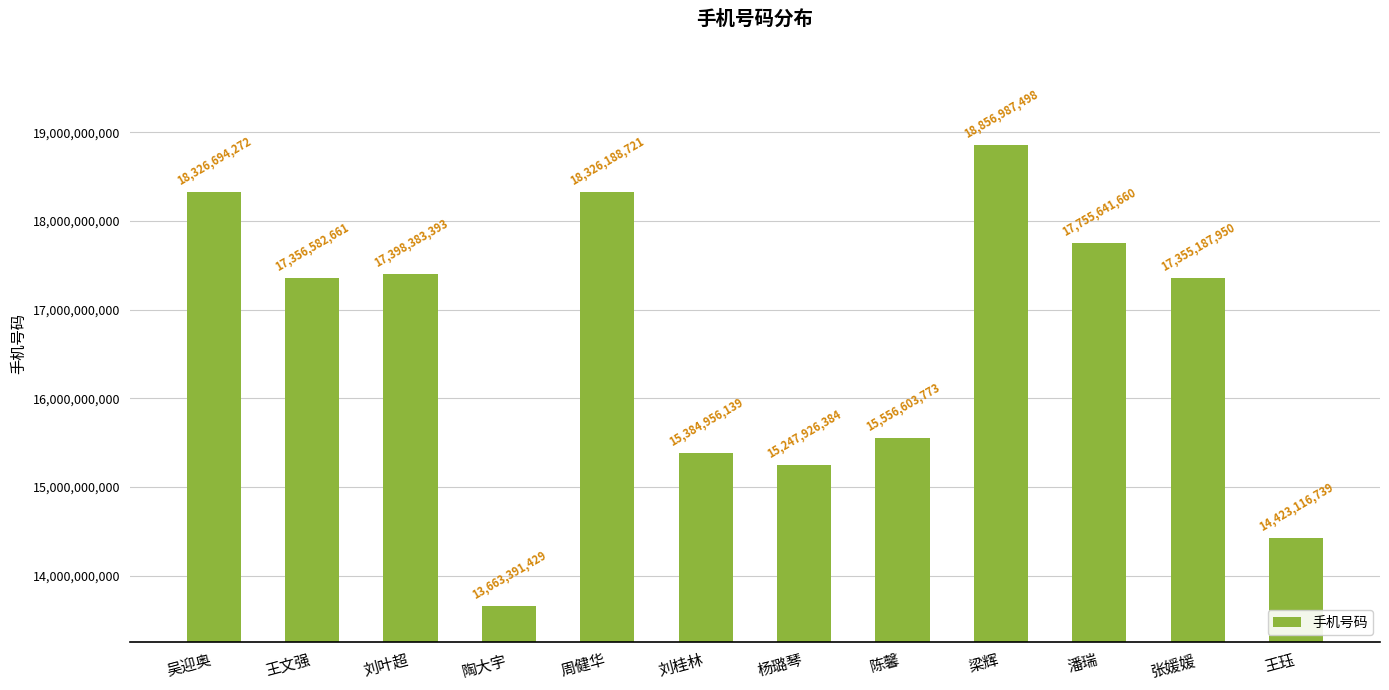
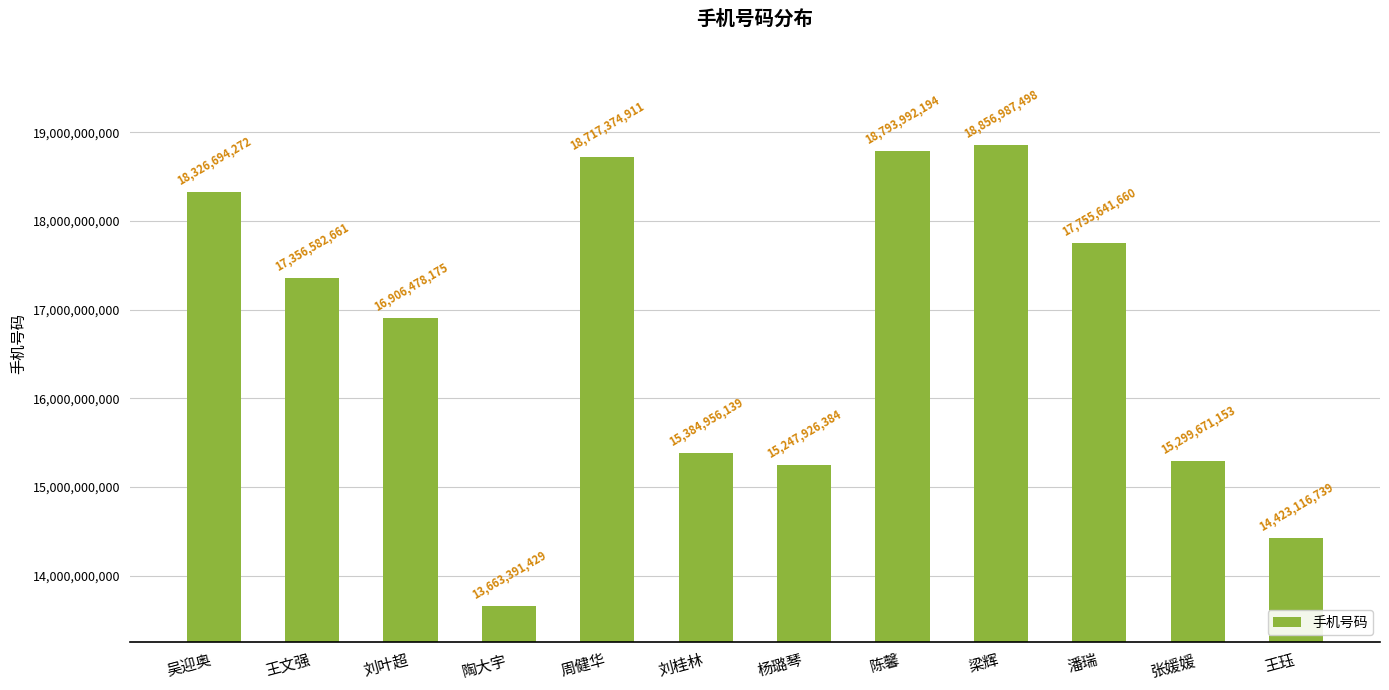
刘叶超: 17,398,383,393 -> 16,906,478,175
周健华: 18,326,188,721 -> 18,717,374,911
陈馨: 15,556,603,773 -> 18,793,992,194
张媛媛: 17,355,187,950 -> 15,299,671,153
